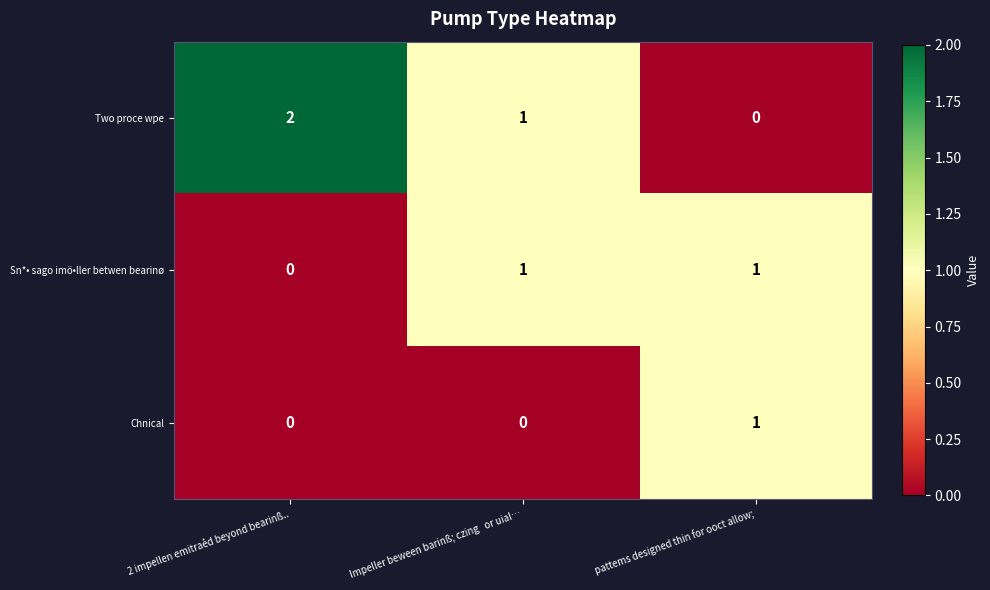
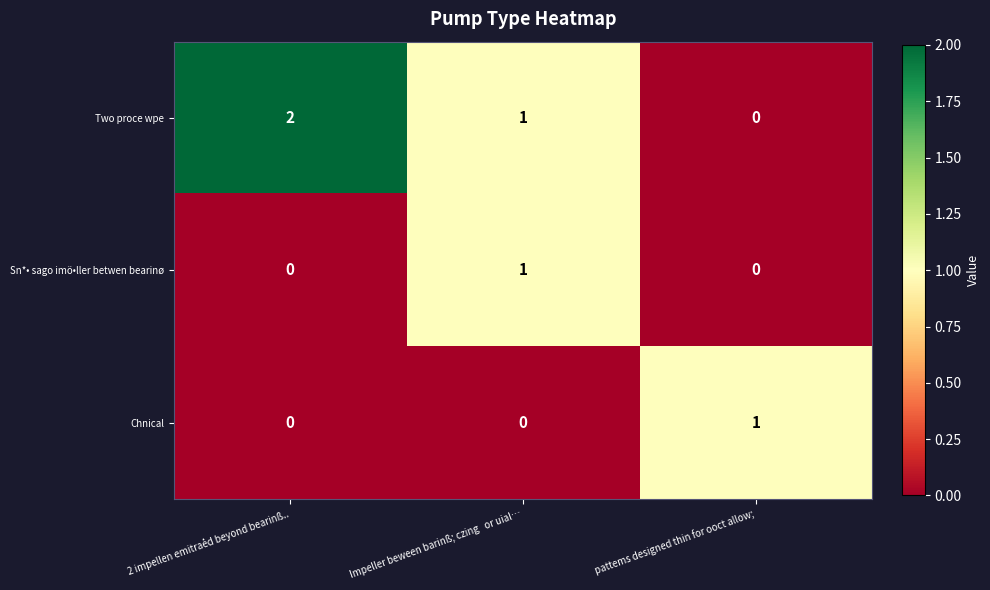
Sn*• sago imö•ller betwen bearinø, pattems designed thin for ooct allow;: 1 -> 0
